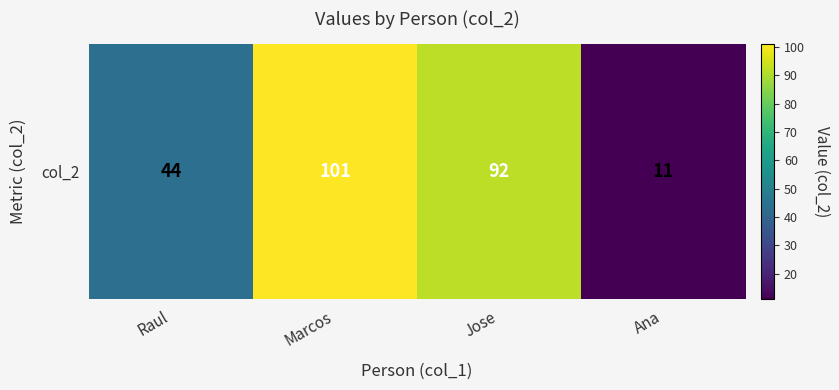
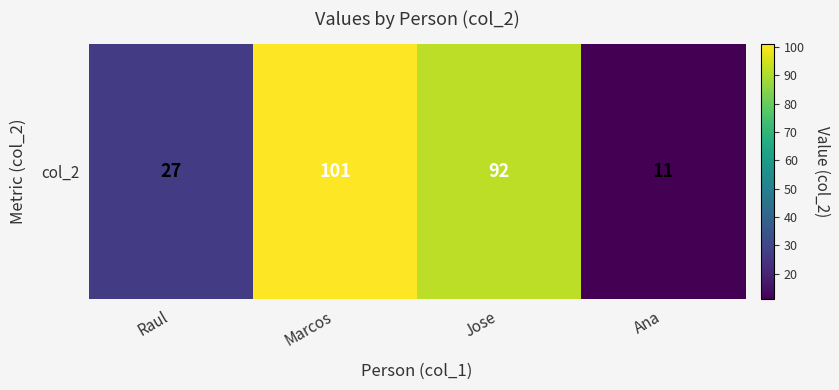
col_2, Raul: 44 -> 27
